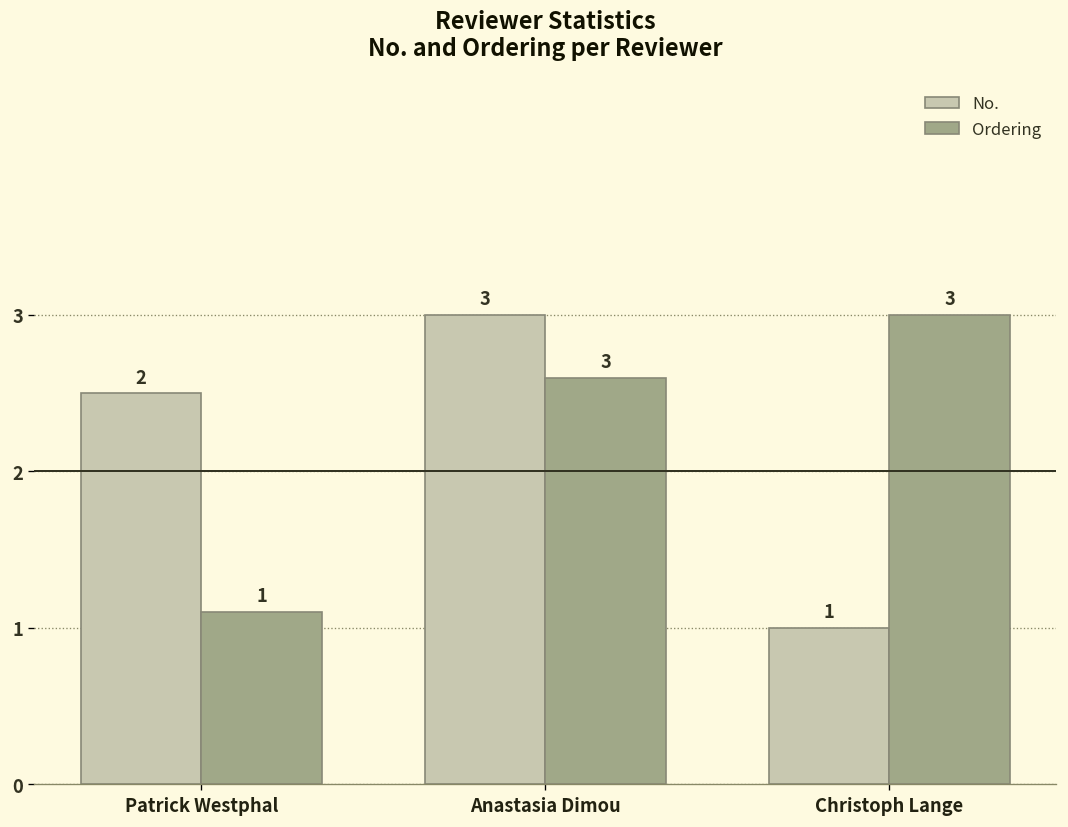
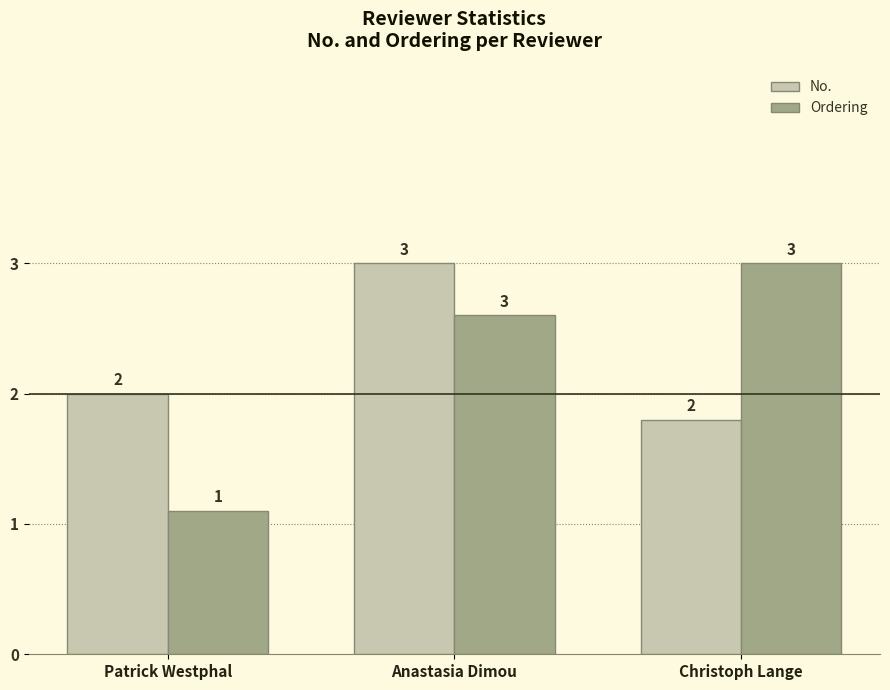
No., Patrick Westphal: 2.5 -> 2.0
No., Christoph Lange: 1 -> 2
